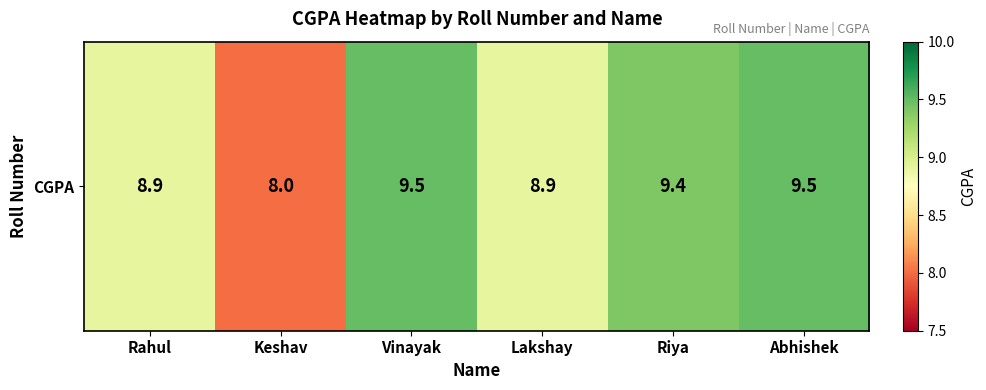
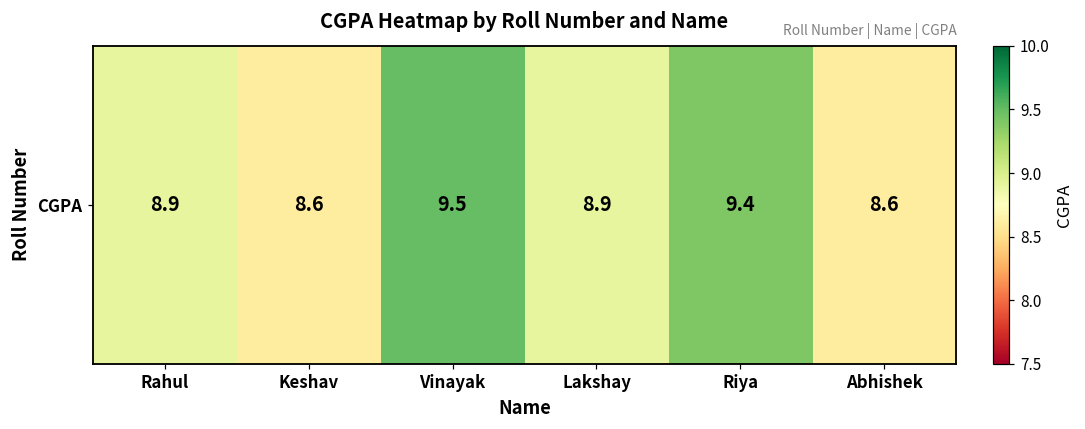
CGPA, Keshav: 8.0 -> 8.6
CGPA, Abhishek: 9.5 -> 8.6
